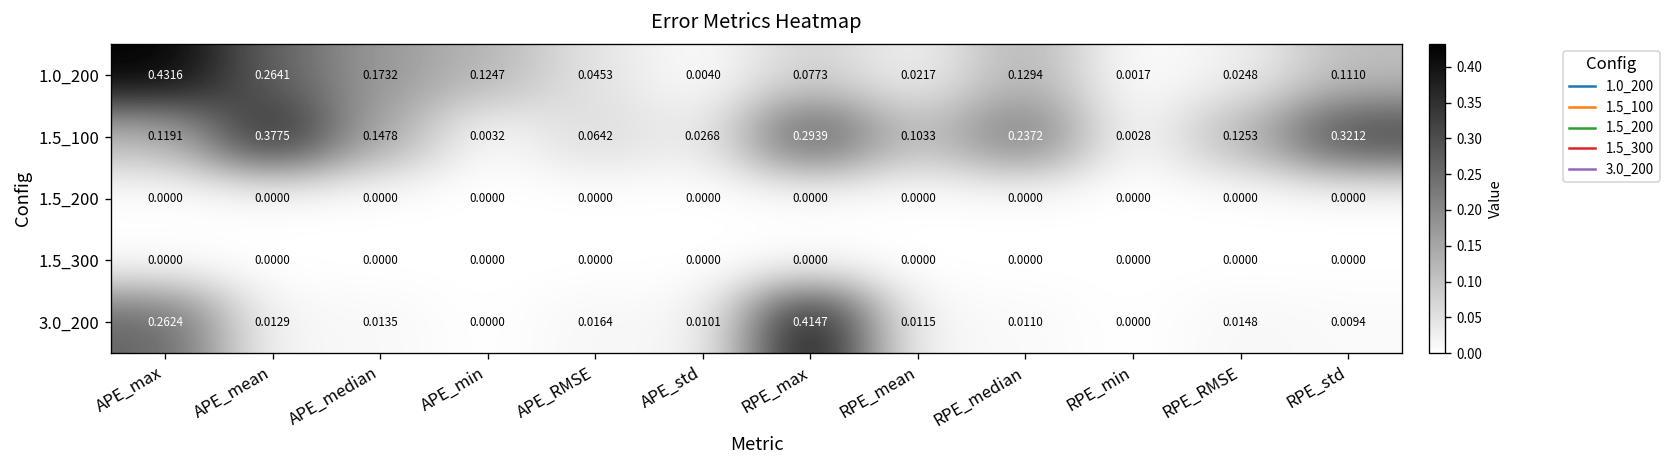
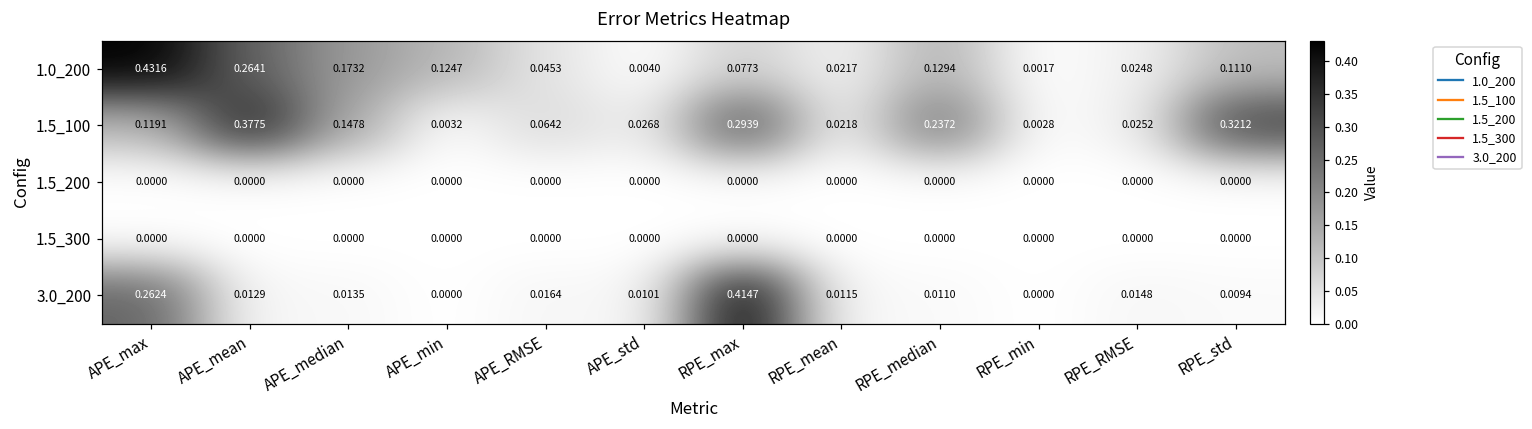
1.5_100, RPE_mean: 0.1033 -> 0.0218
1.5_100, RPE_RMSE: 0.1253 -> 0.0252
